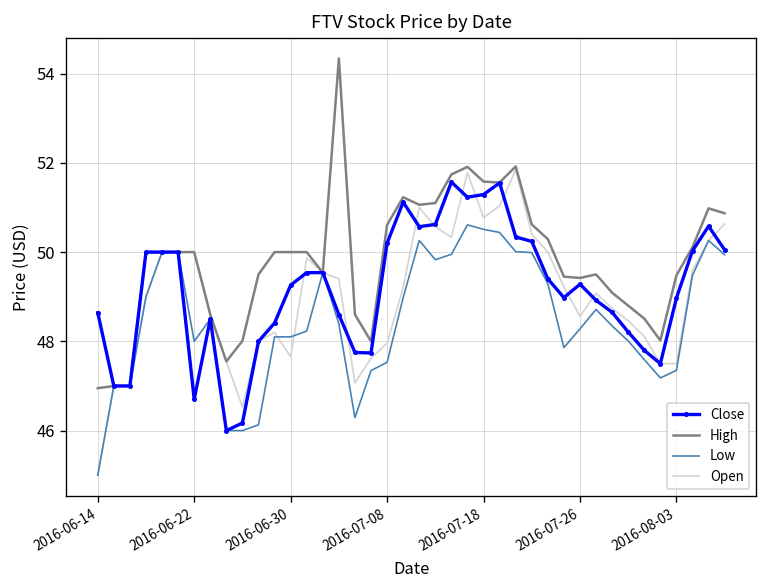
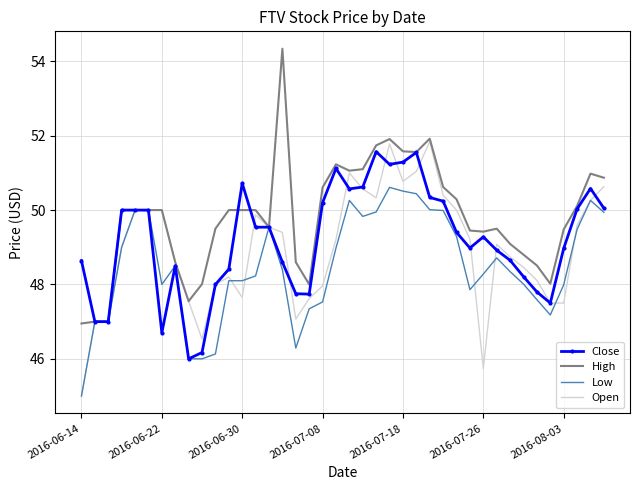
Close, 2016-06-30: 49.3 -> 50.7
Open, 2016-07-26: 48.6 -> 45.7
Low, 2016-08-03: 47.4 -> 48.0
